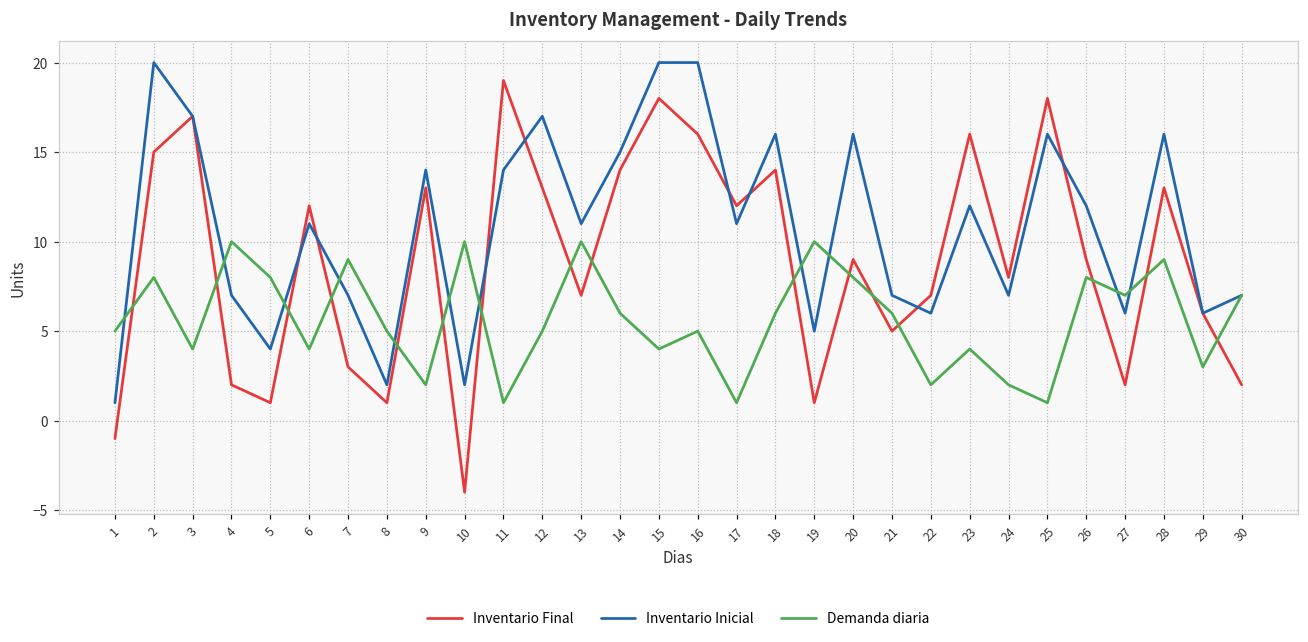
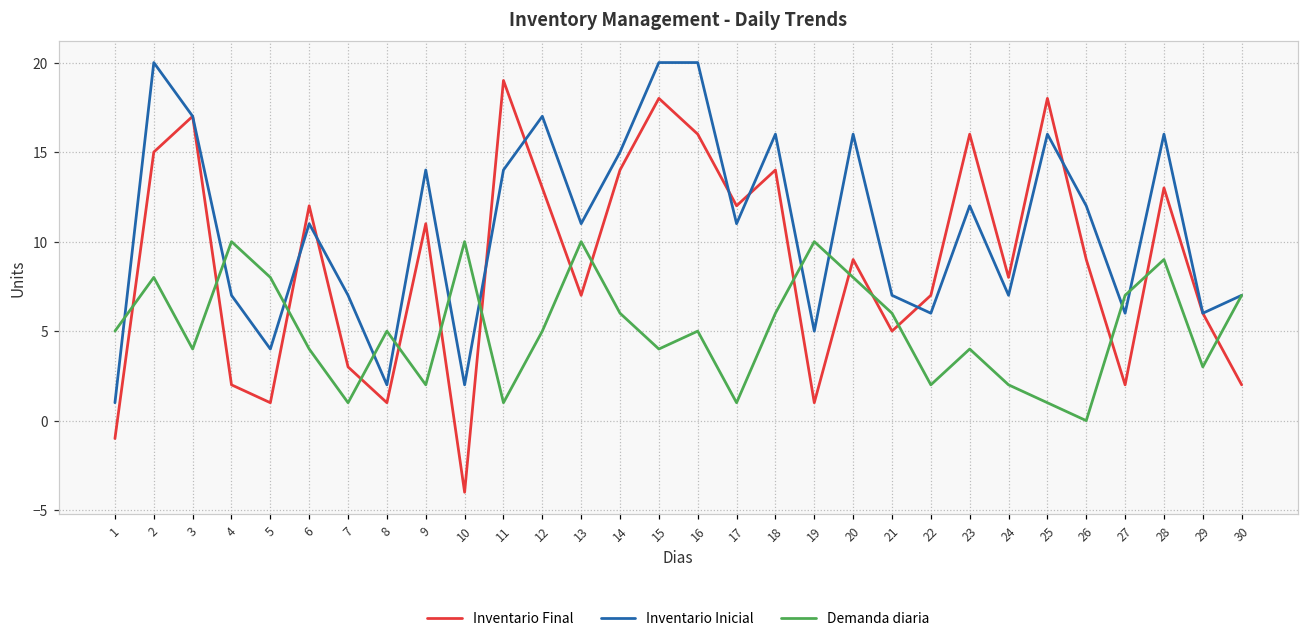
Demanda diaria, 7: 9 -> 1
Inventario Final, 9: 13 -> 11
Demanda diaria, 26: 8 -> 0
